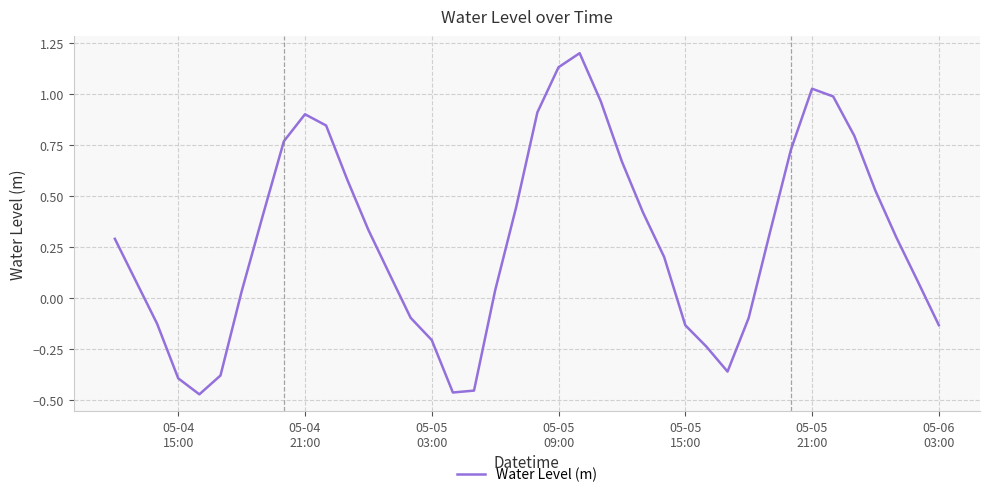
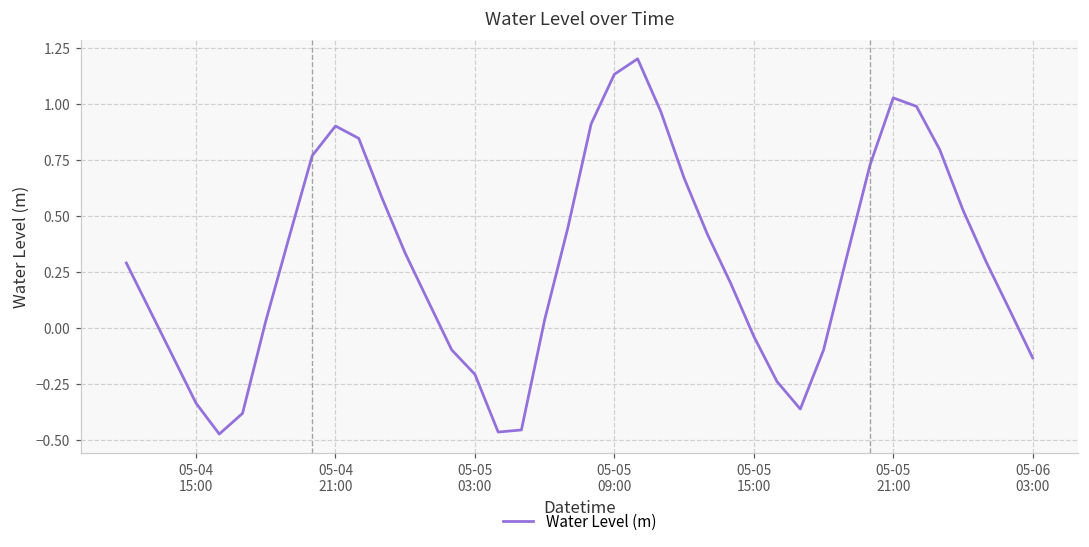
05-04 15:00: -0.39 -> -0.34
05-05 15:00: -0.13 -> -0.04
